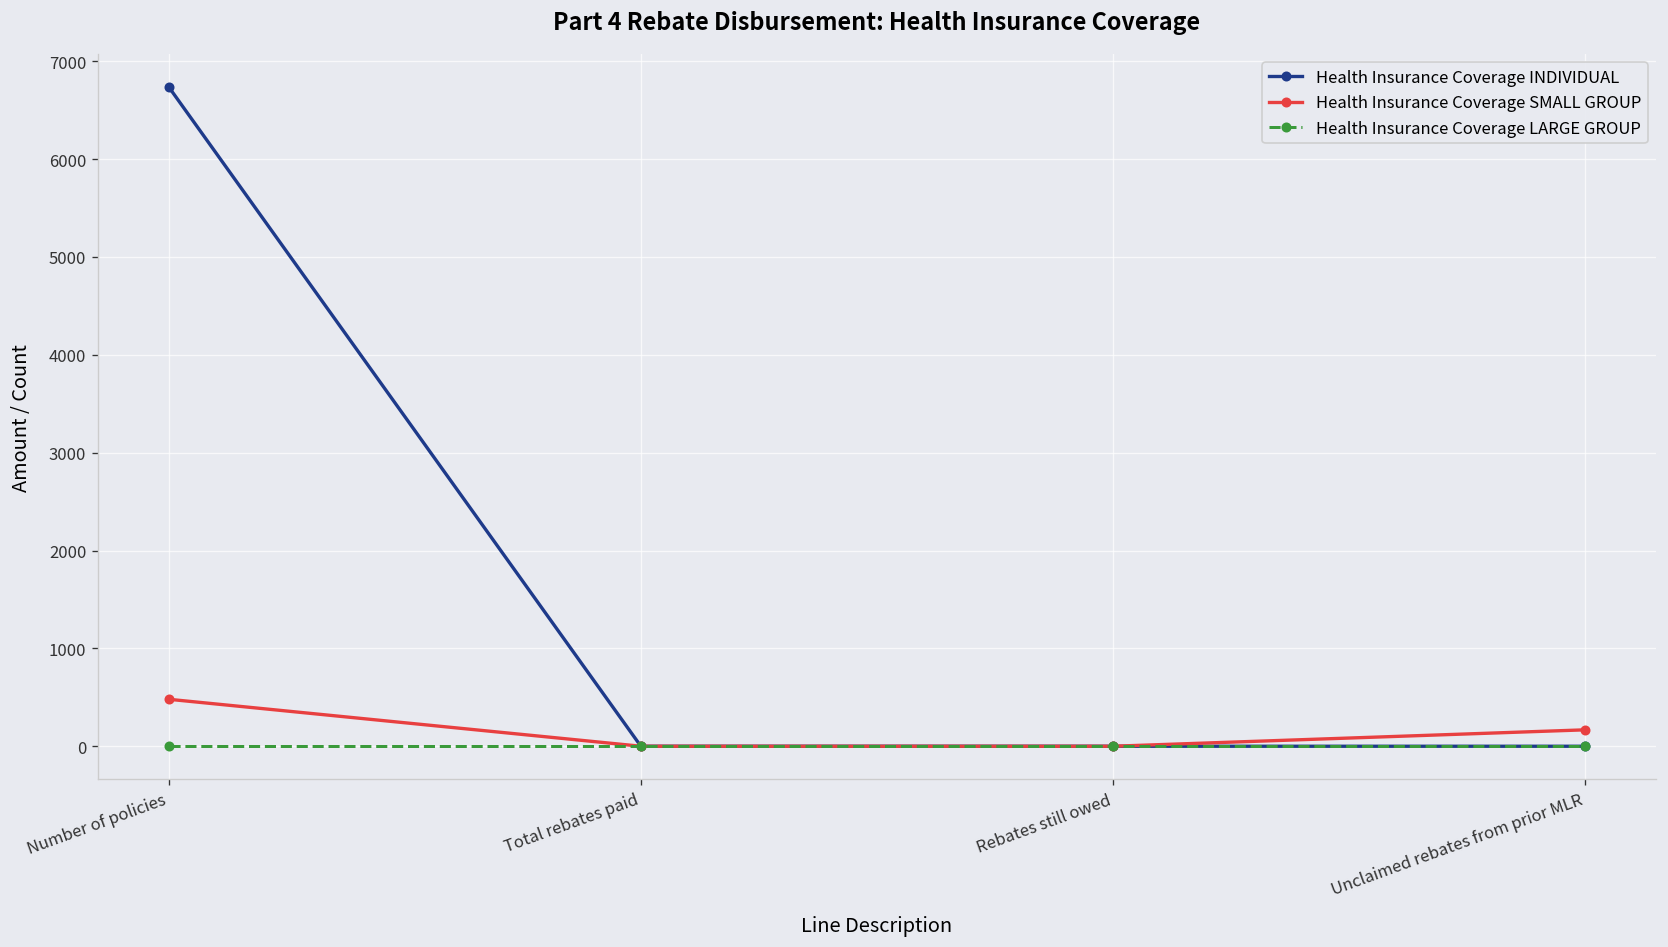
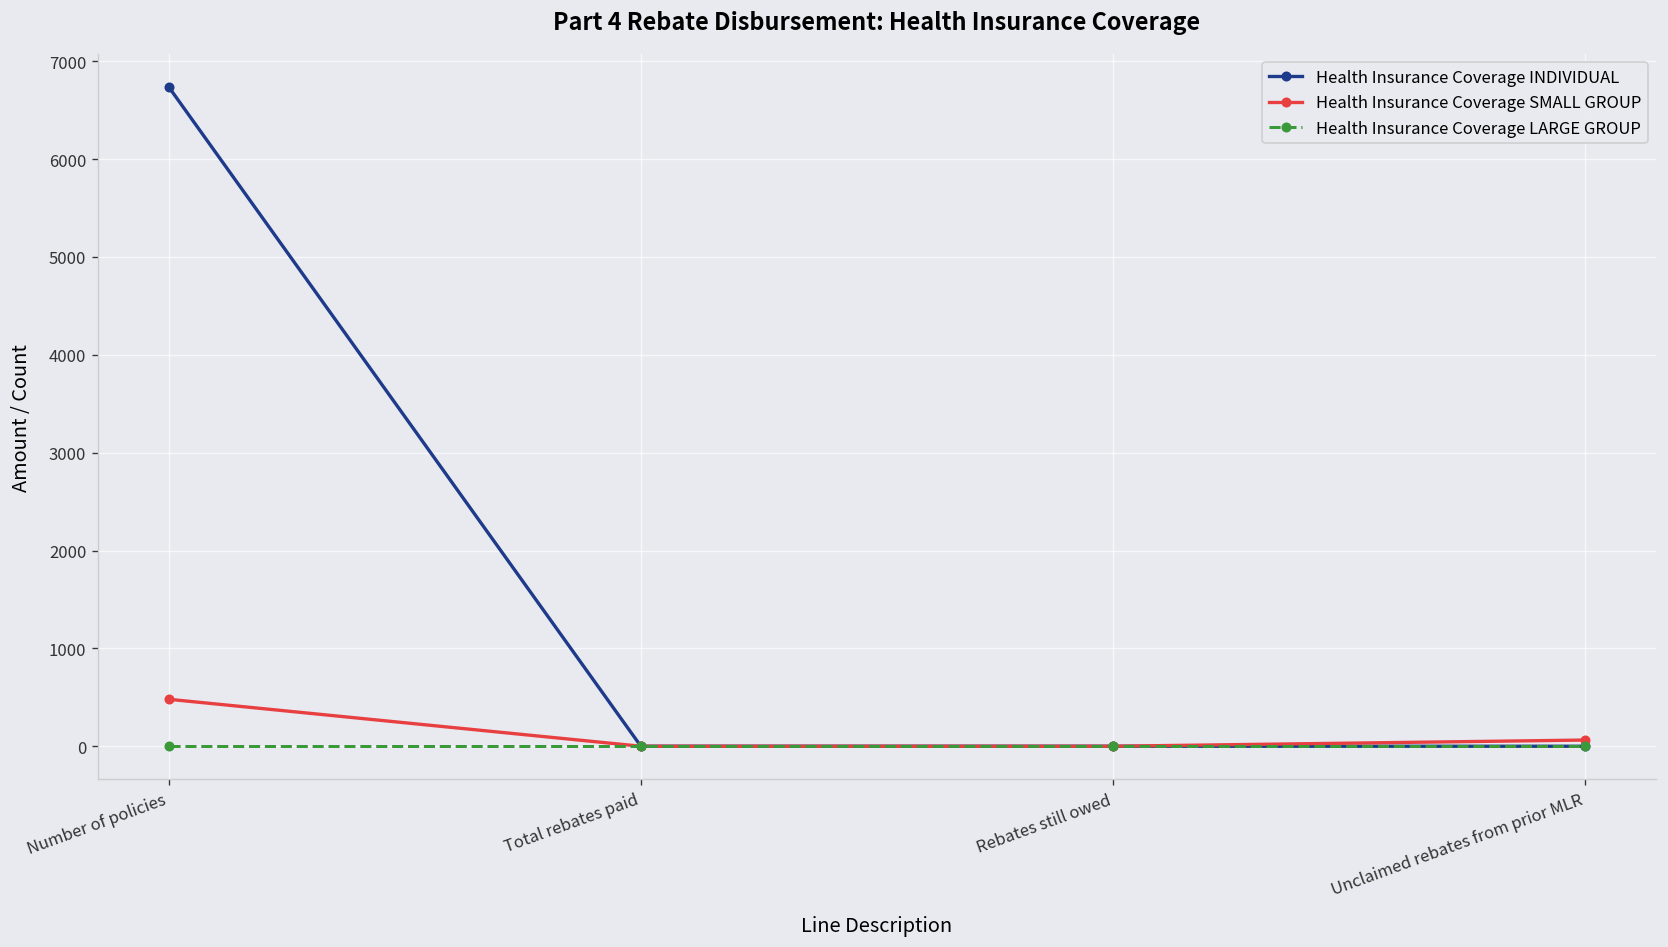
Health Insurance Coverage SMALL GROUP, Unclaimed rebates from prior MLR: 200 -> 100
